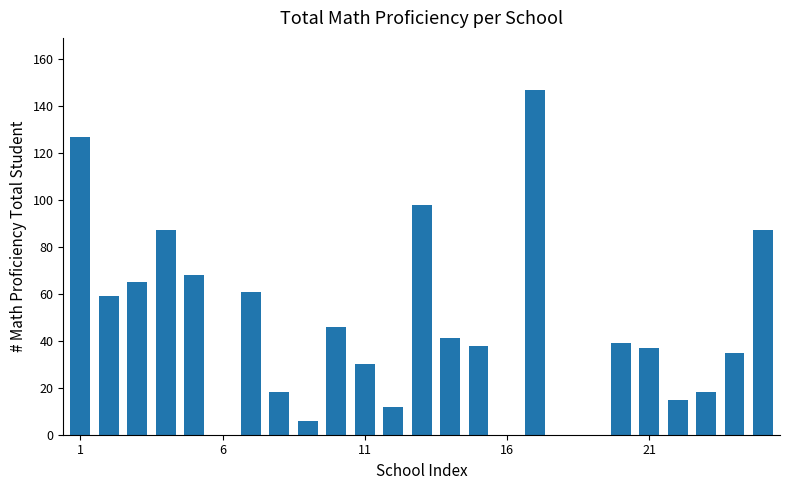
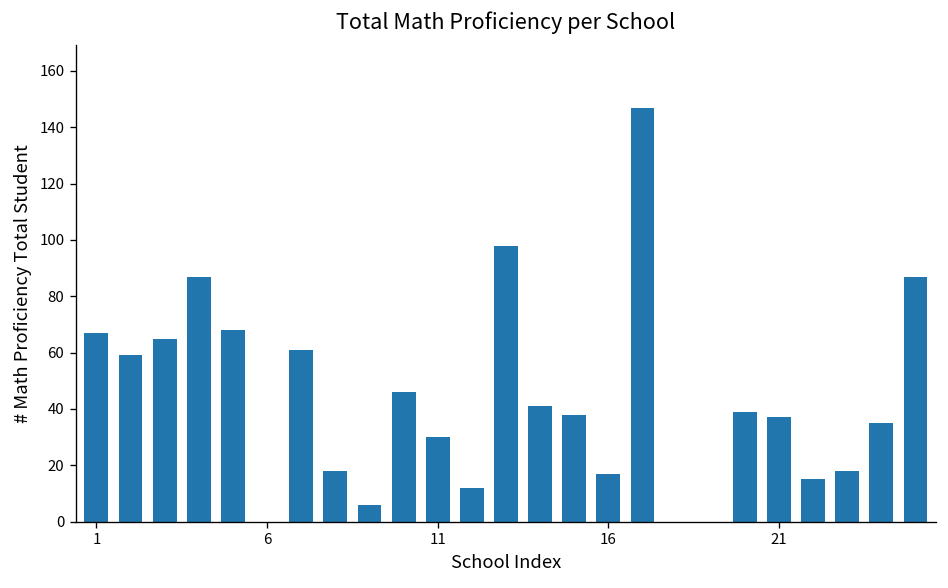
1: 127 -> 67
16: 0 -> 17
